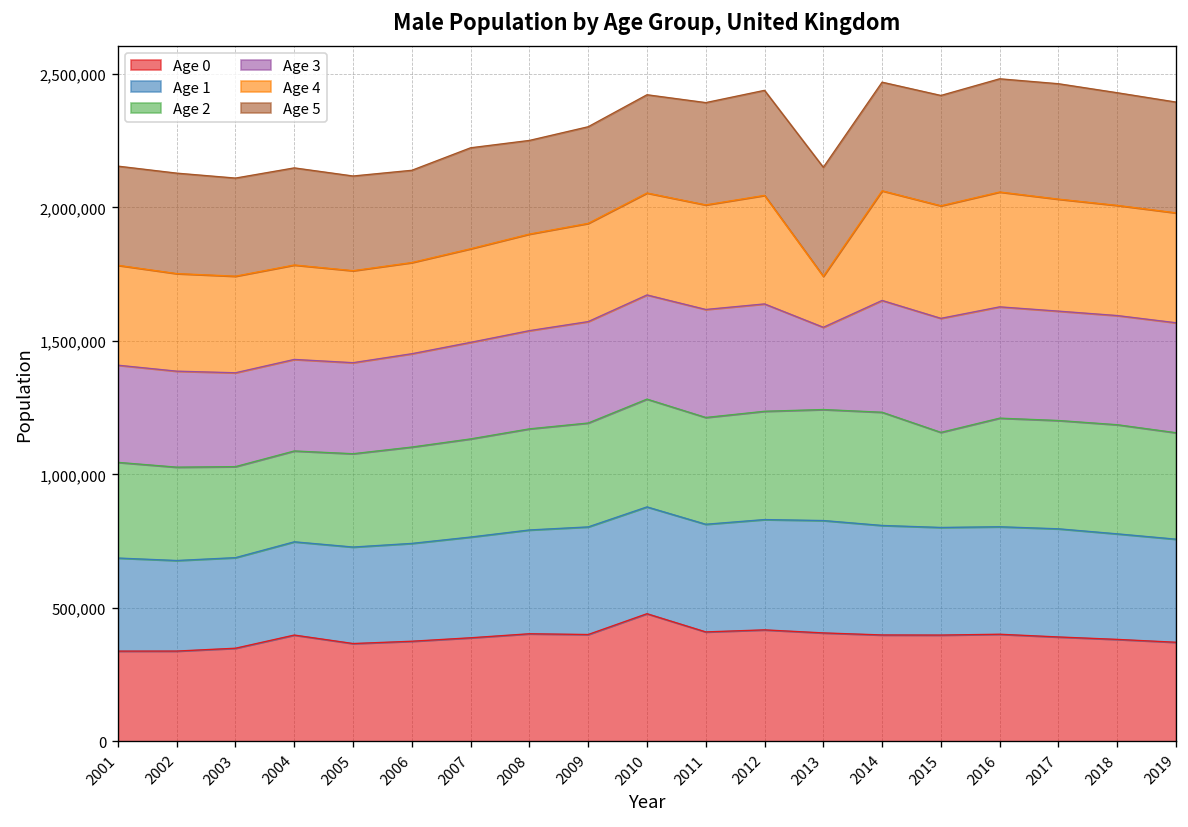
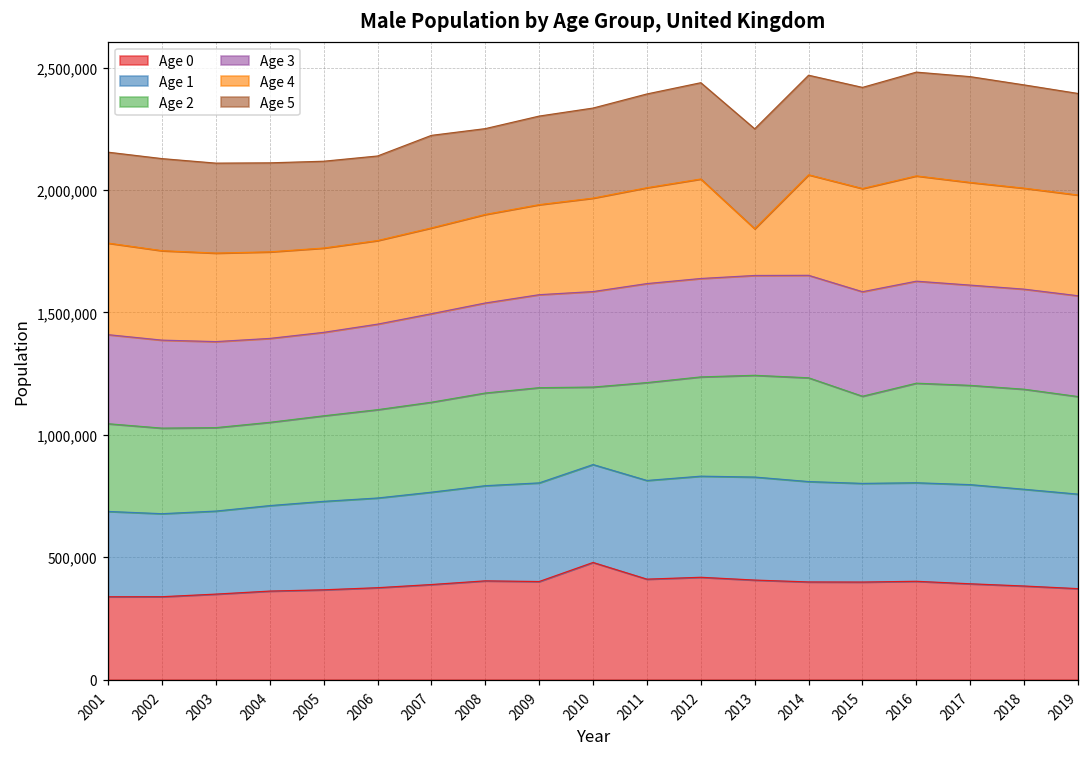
Age 0, 2004: 400,000 -> 360,000
Age 2, 2010: 400,000 -> 320,000
Age 3, 2013: 310,000 -> 410,000
